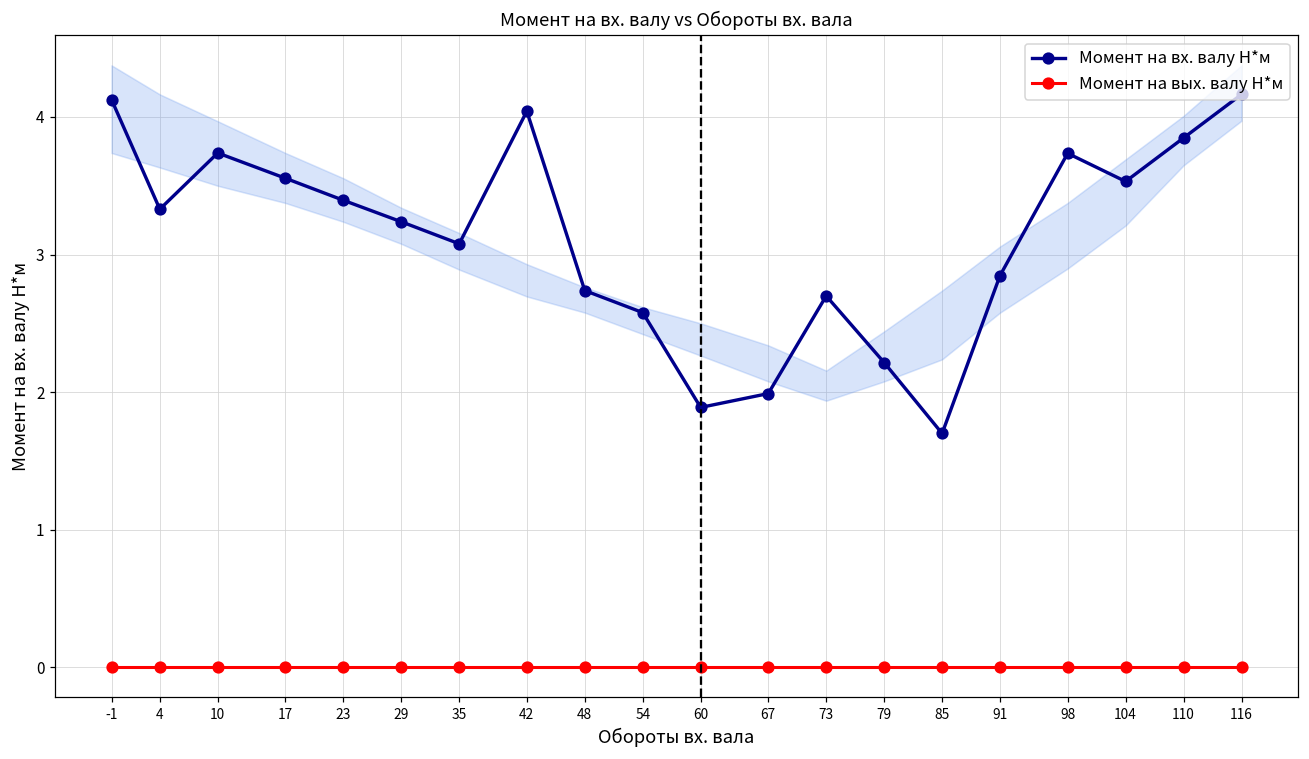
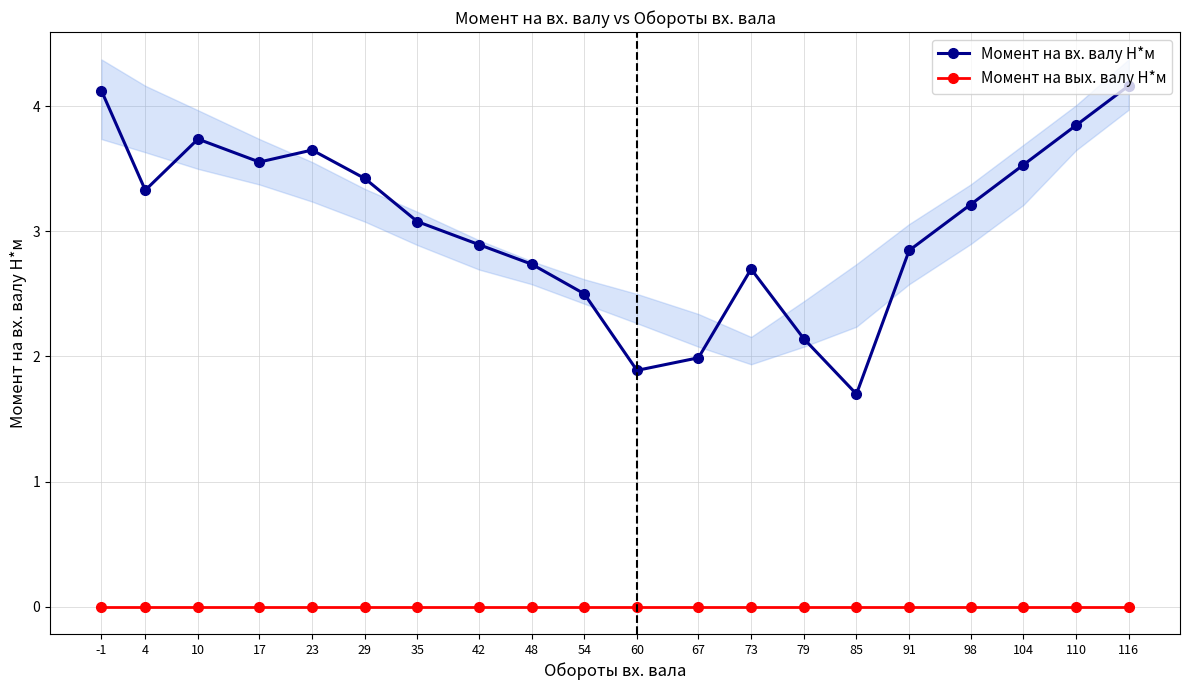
Момент на вх. валу Н*м, 23: 3.39 -> 3.65
Момент на вх. валу Н*м, 29: 3.24 -> 3.42
Момент на вх. валу Н*м, 42: 4.04 -> 2.89
Момент на вх. валу Н*м, 54: 2.58 -> 2.50
Момент на вх. валу Н*м, 79: 2.21 -> 2.14
Момент на вх. валу Н*м, 98: 3.74 -> 3.21
